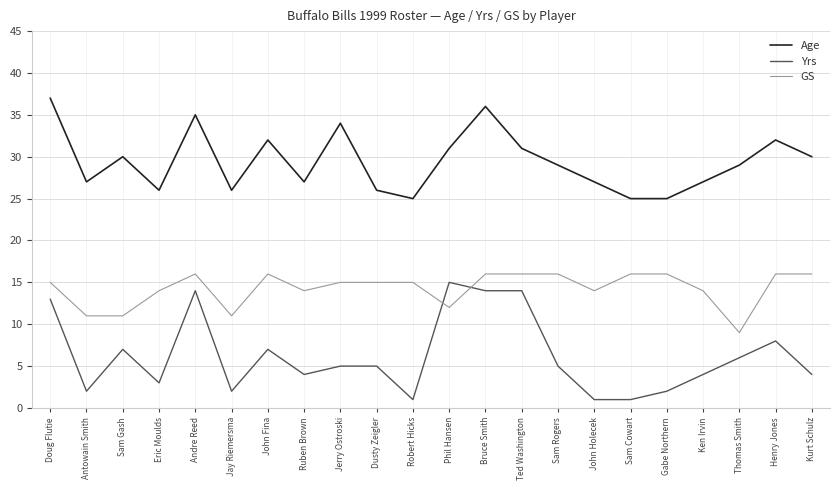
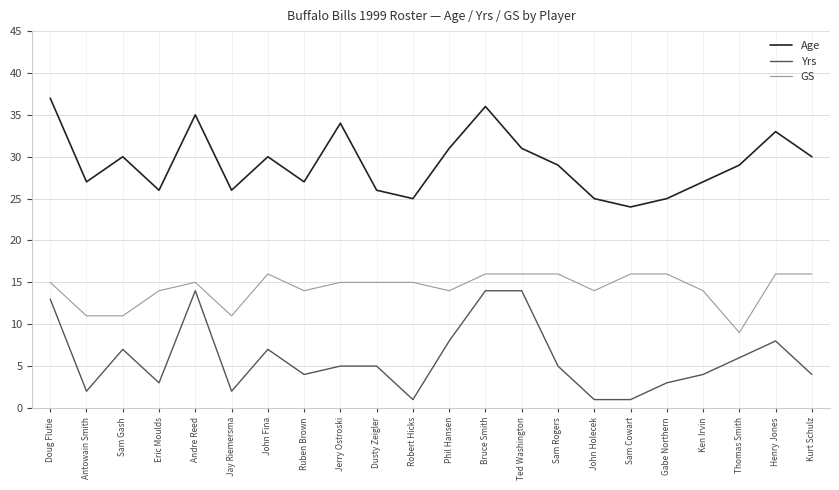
GS, Andre Reed: 16 -> 15
Age, John Fina: 32 -> 30
Yrs, Phil Hansen: 15 -> 8
GS, Phil Hansen: 12 -> 14
Age, John Holecek: 27 -> 25
Age, Sam Cowart: 25 -> 24
Yrs, Gabe Northern: 2 -> 3
Age, Henry Jones: 32 -> 33
